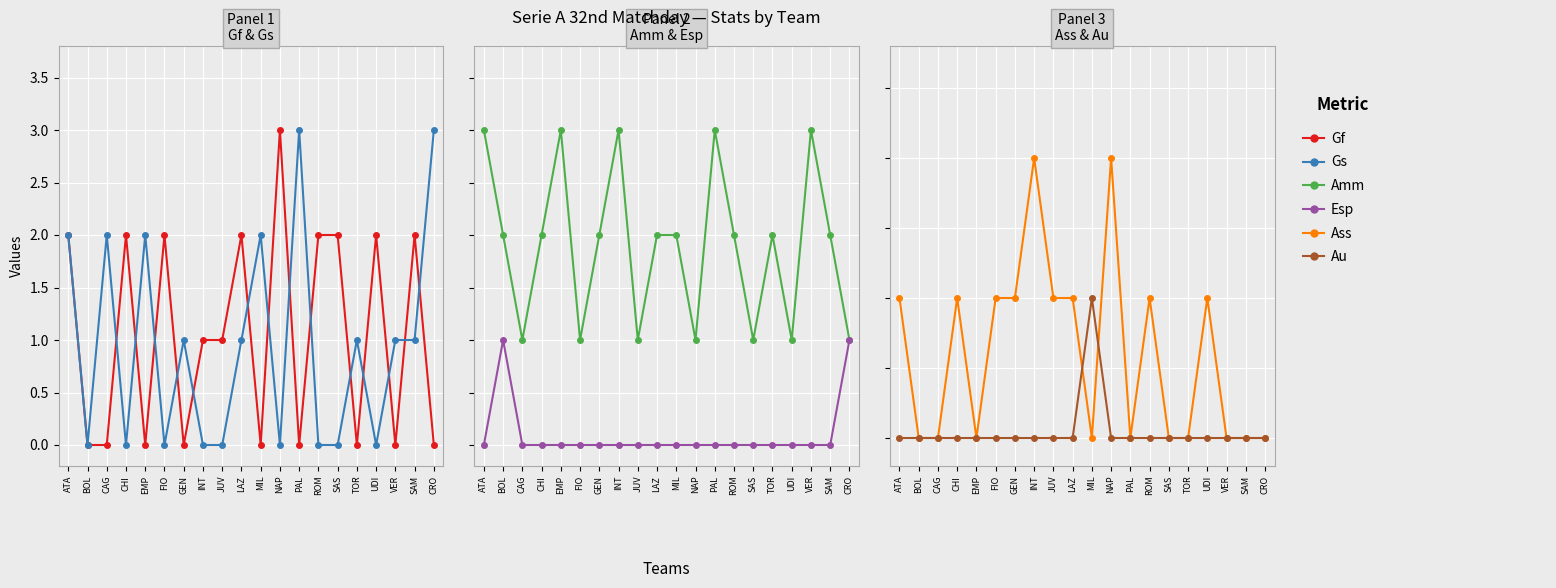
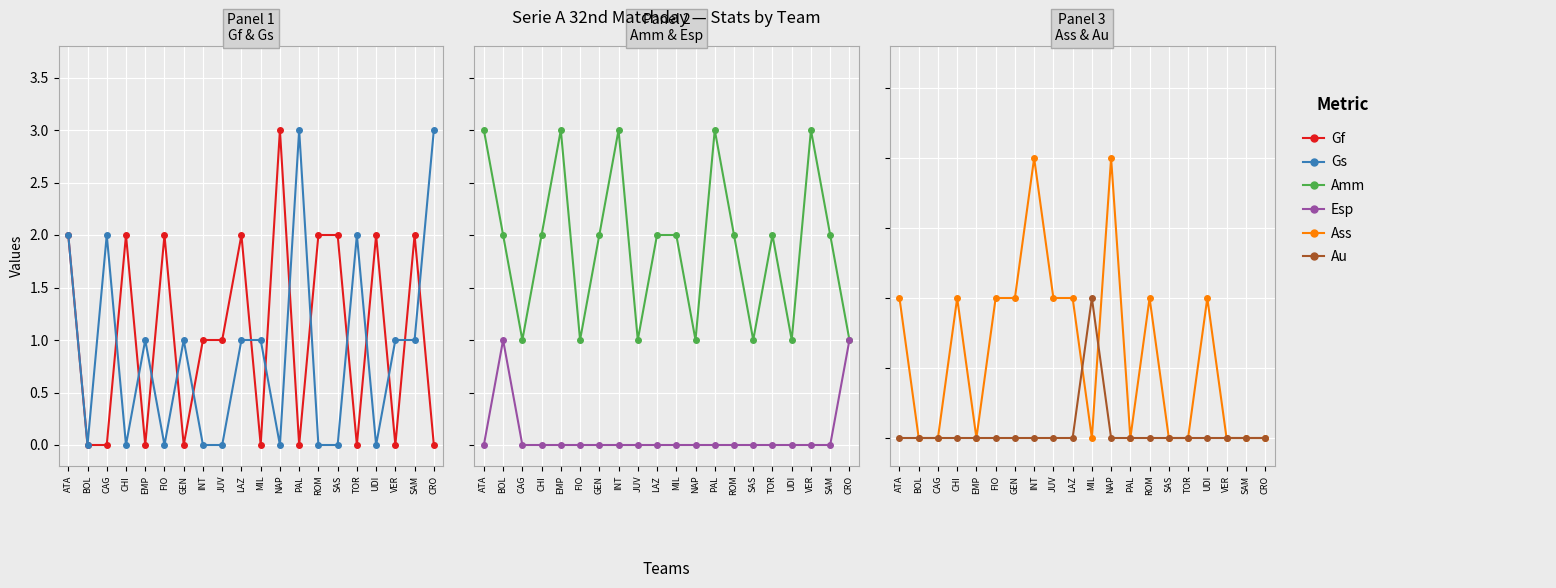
Panel 1 Gf & Gs, Gs, EMP: 2 -> 1
Panel 1 Gf & Gs, Gs, MIL: 2 -> 1
Panel 1 Gf & Gs, Gs, TOR: 1 -> 2
